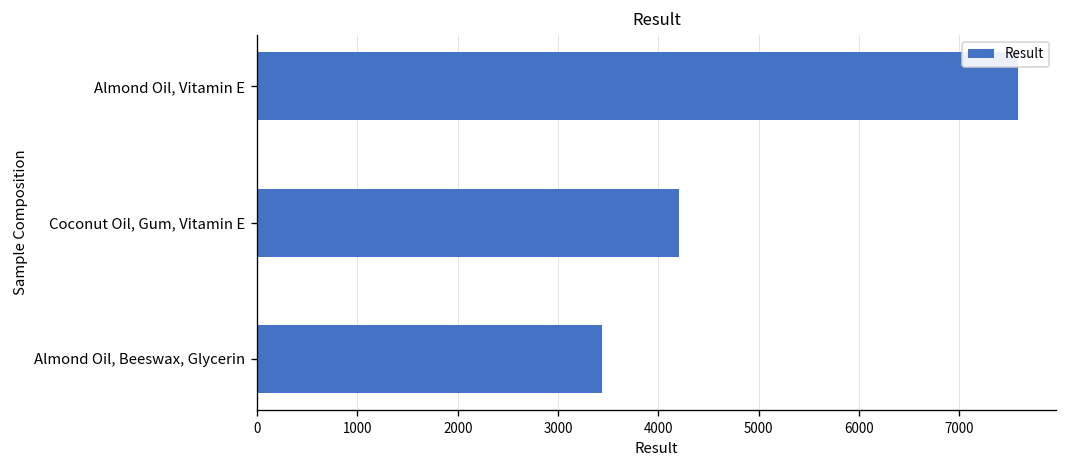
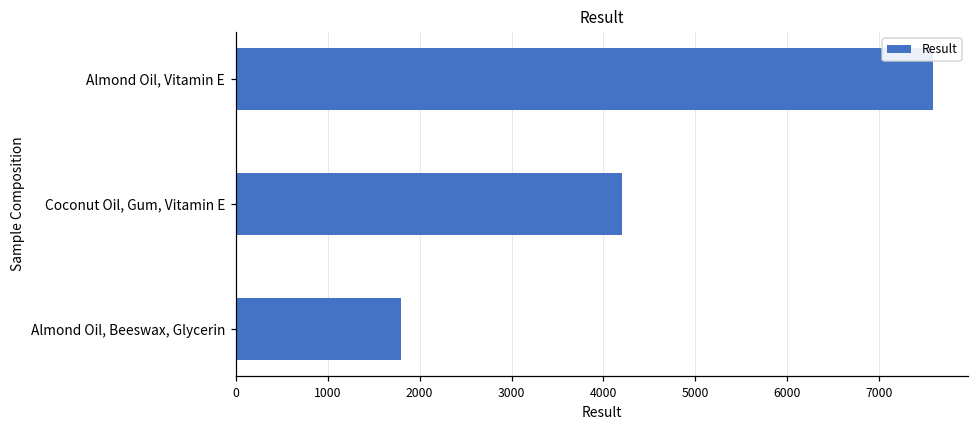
Almond Oil, Beeswax, Glycerin: 3400 -> 1800
